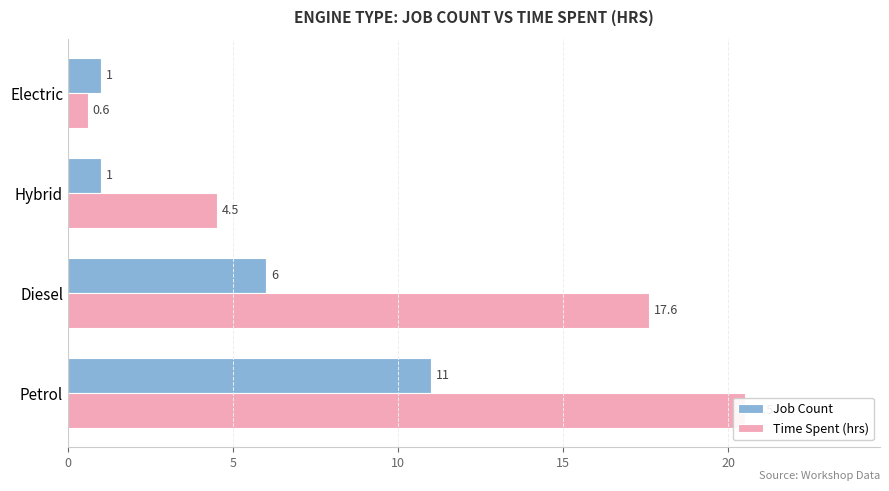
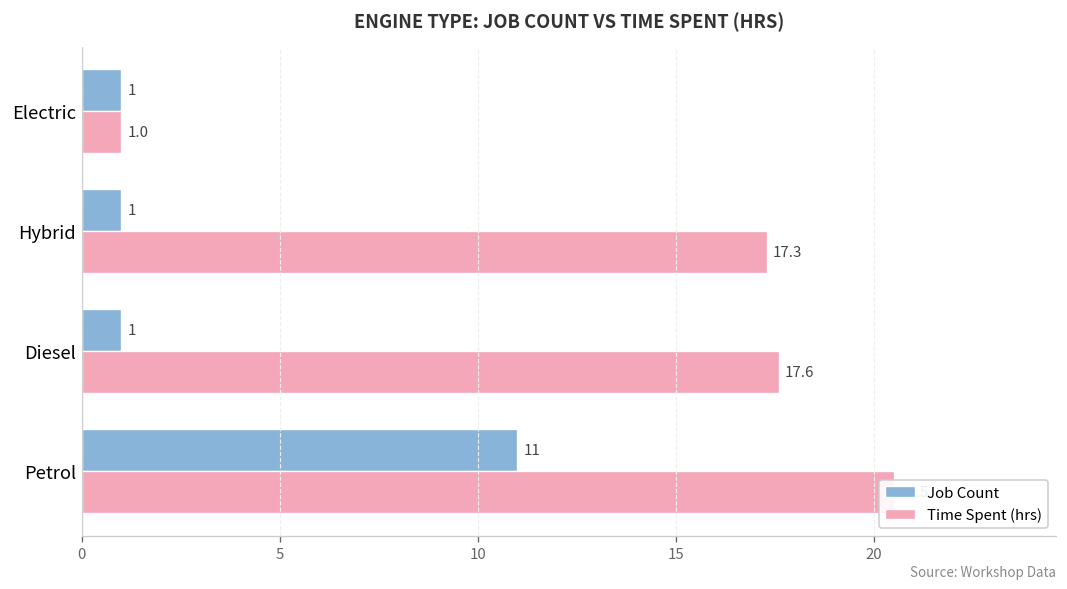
Time Spent (hrs), Electric: 0.6 -> 1.0
Time Spent (hrs), Hybrid: 4.5 -> 17.3
Job Count, Diesel: 6 -> 1
